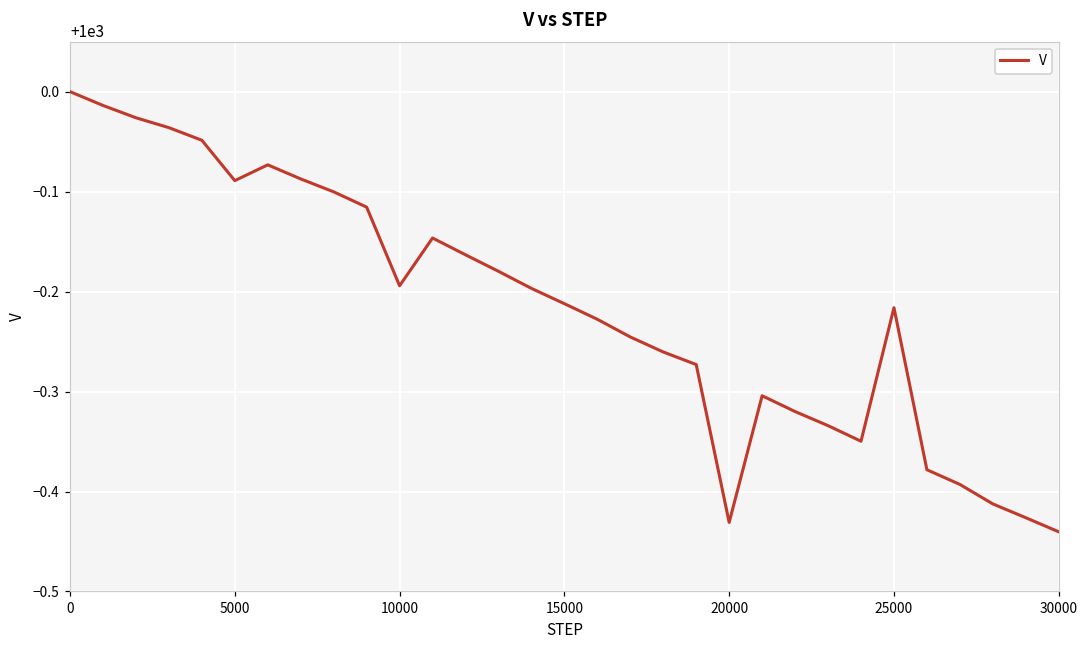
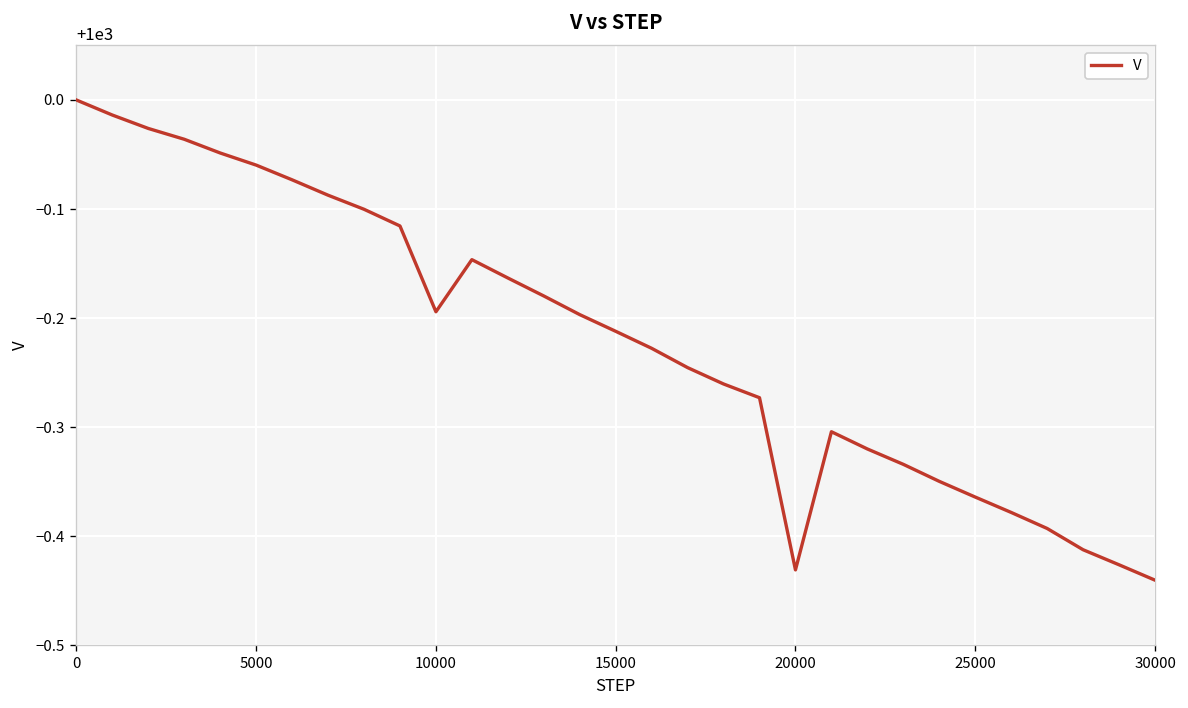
5000: 999.91 -> 999.94
25000: 999.78 -> 999.64
